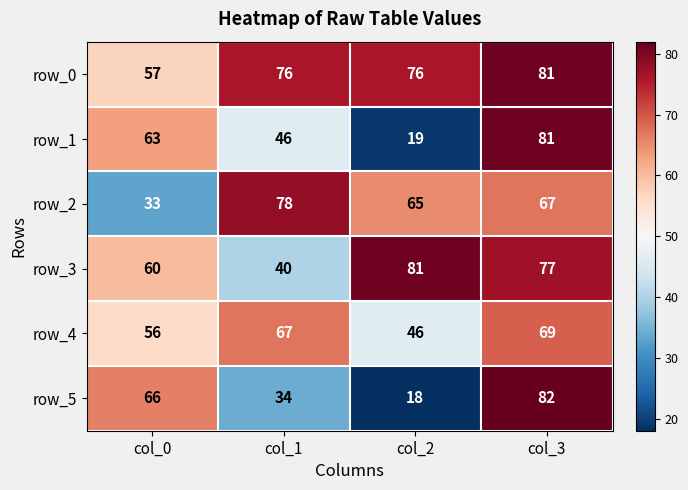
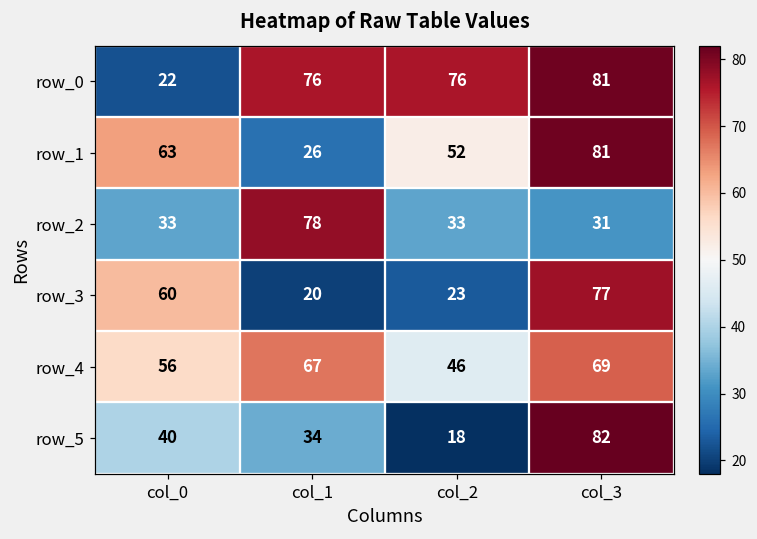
row_0, col_0: 57 -> 22
row_1, col_1: 46 -> 26
row_1, col_2: 19 -> 52
row_2, col_2: 65 -> 33
row_2, col_3: 67 -> 31
row_3, col_1: 40 -> 20
row_3, col_2: 81 -> 23
row_5, col_0: 66 -> 40
